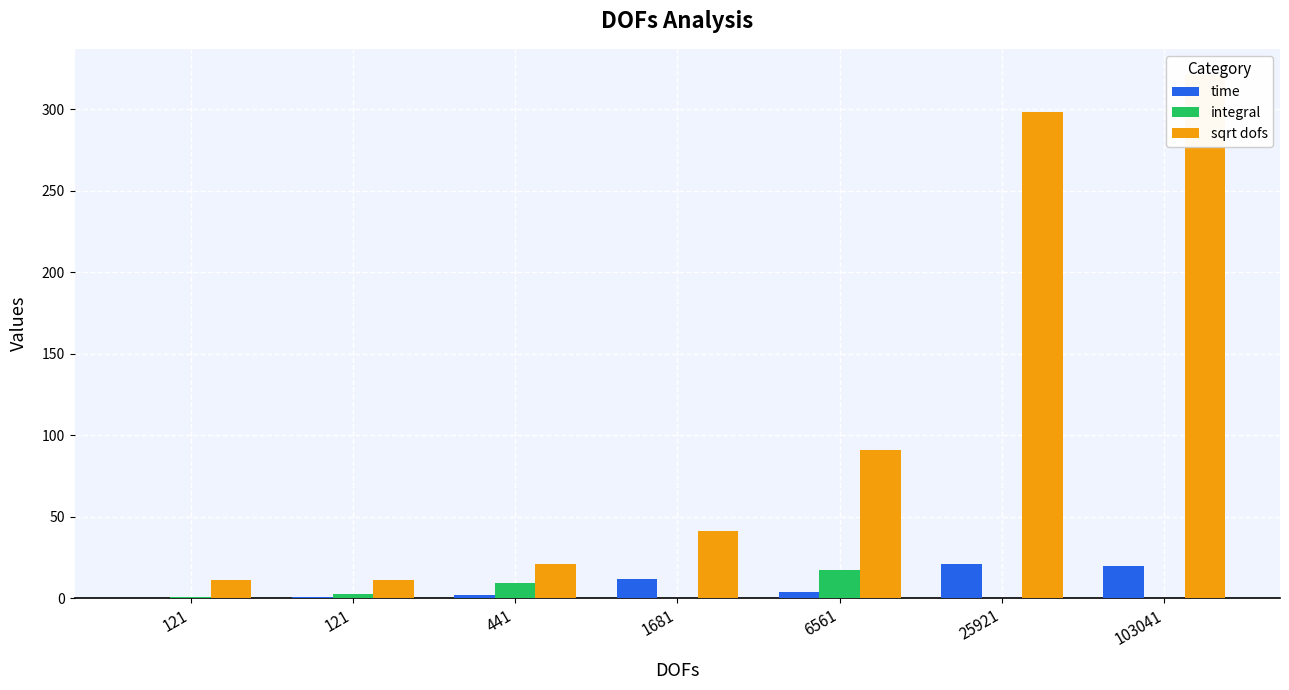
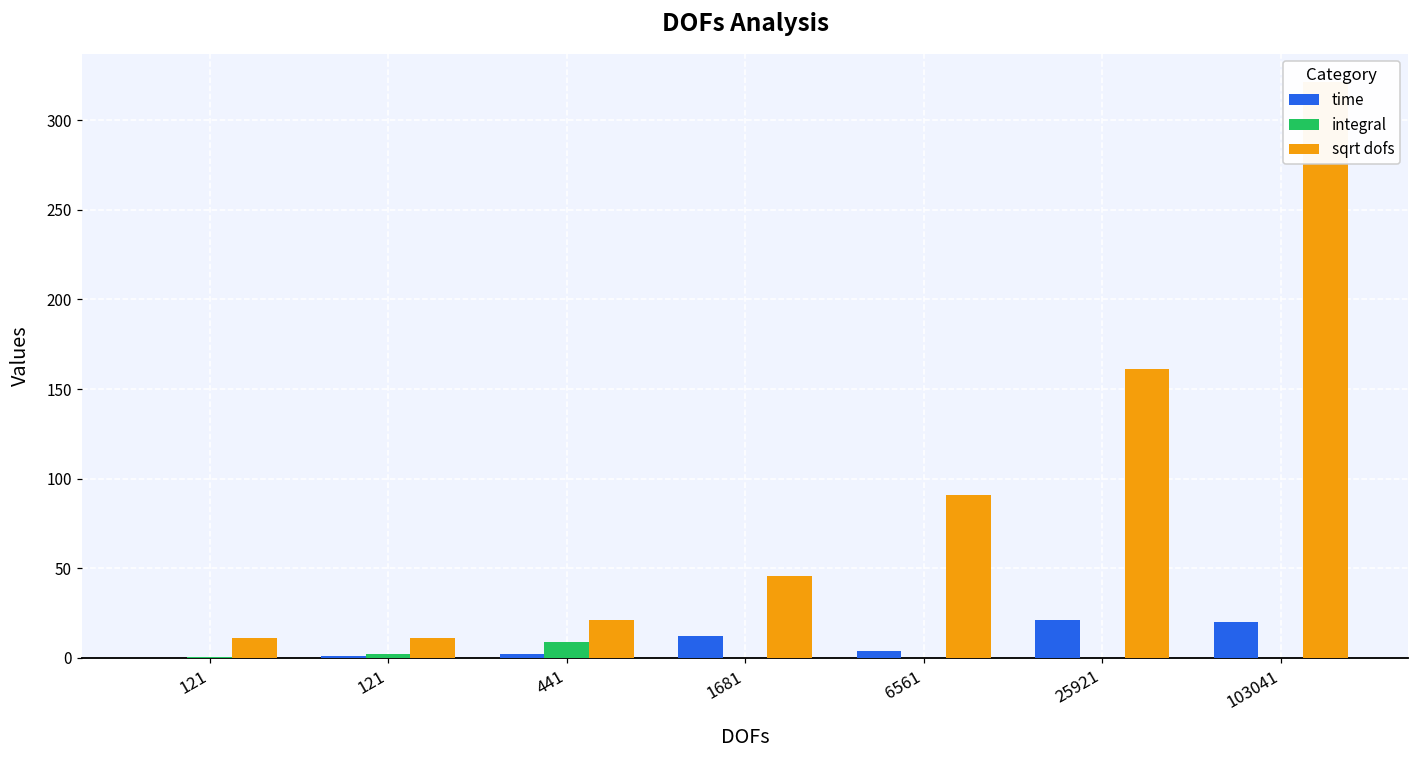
sqrt dofs, 1681: 41 -> 46
integral, 6561: 17 -> 0
sqrt dofs, 25921: 298 -> 161
